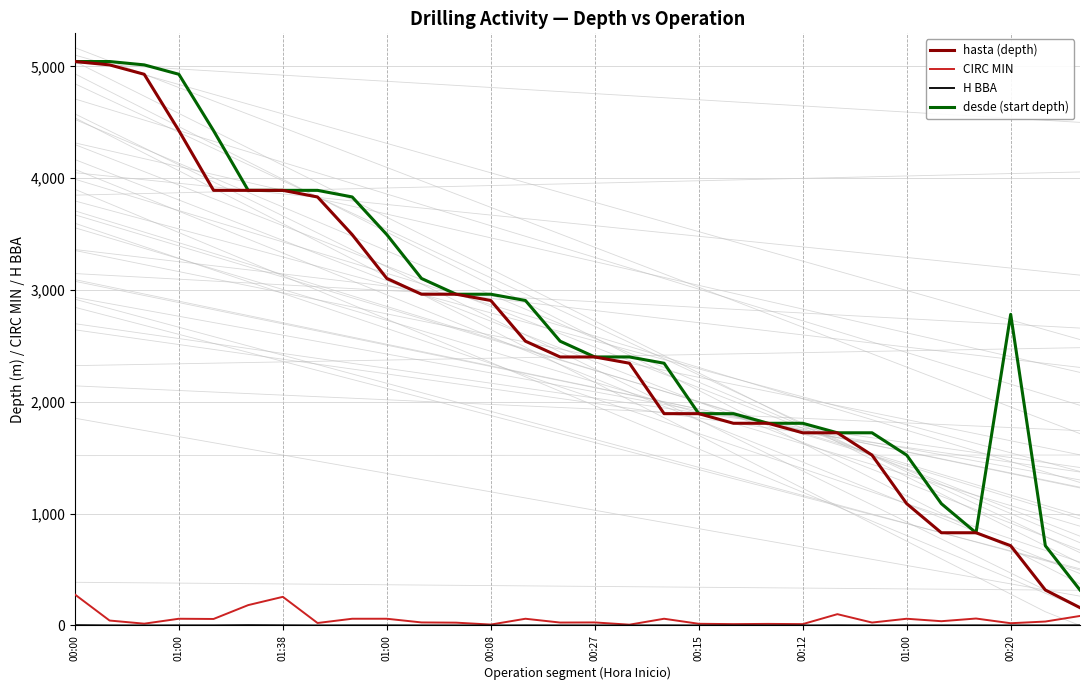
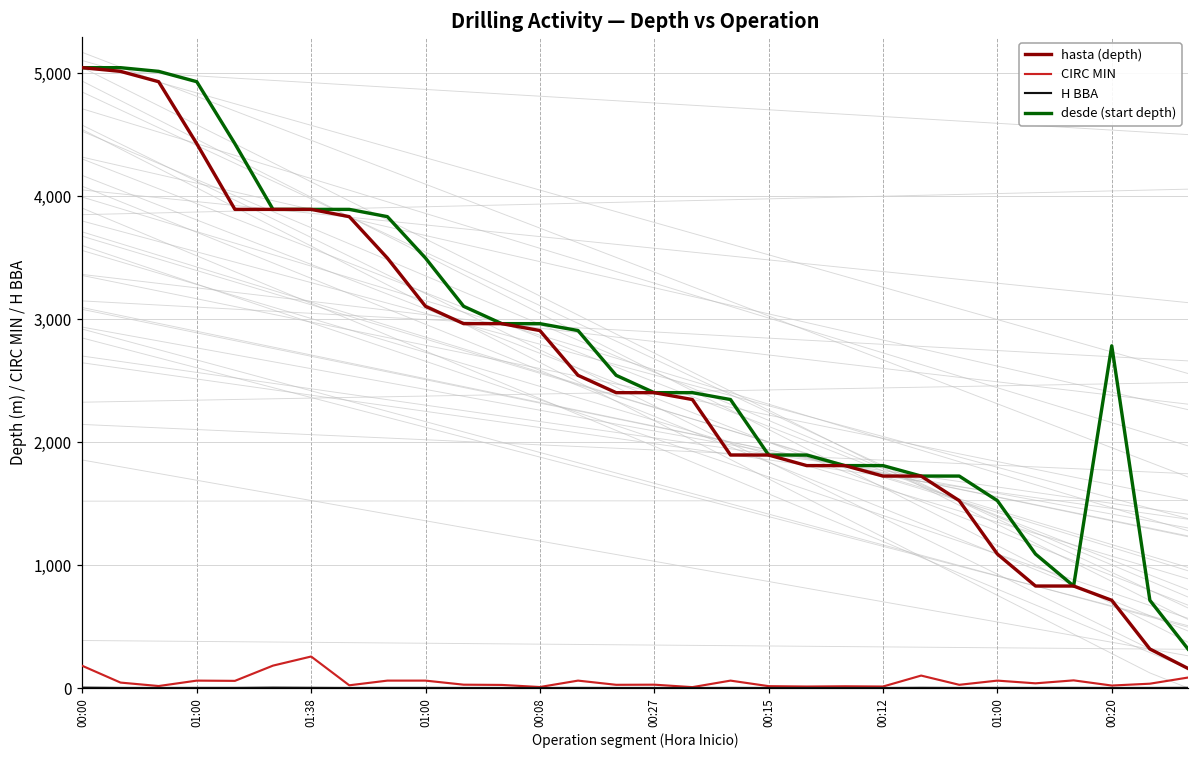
CIRC MIN, 00:00: 280 -> 180
